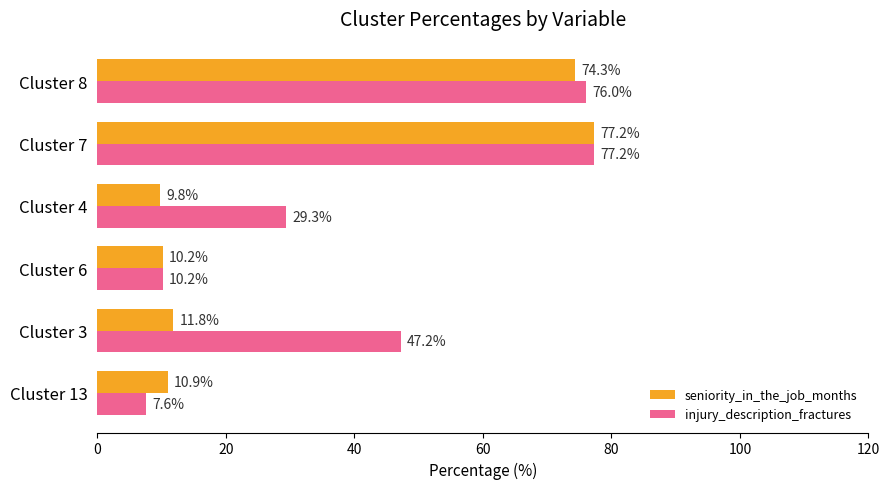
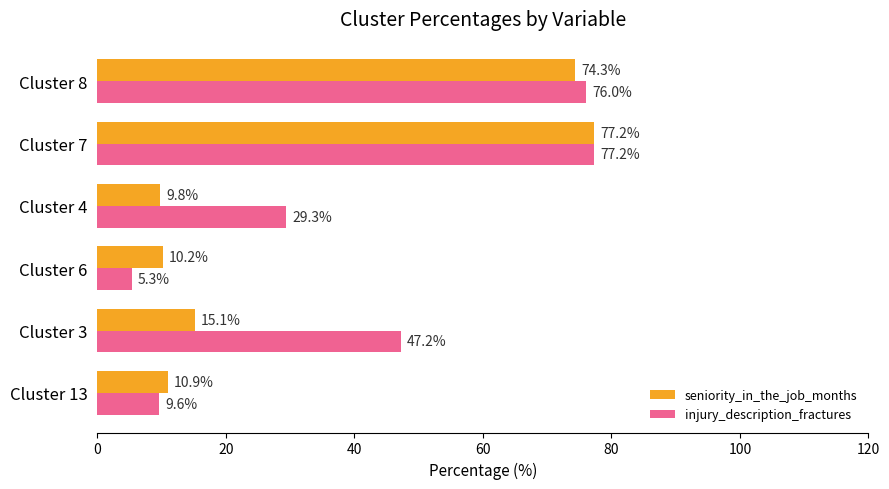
injury_description_fractures, Cluster 6: 10.2% -> 5.3%
seniority_in_the_job_months, Cluster 3: 11.8% -> 15.1%
injury_description_fractures, Cluster 13: 7.6% -> 9.6%
